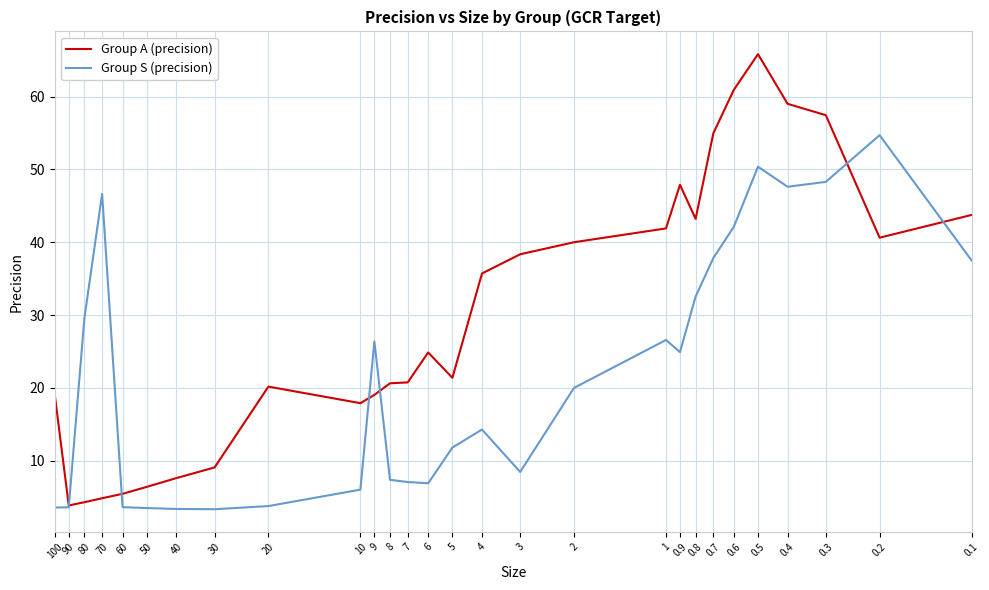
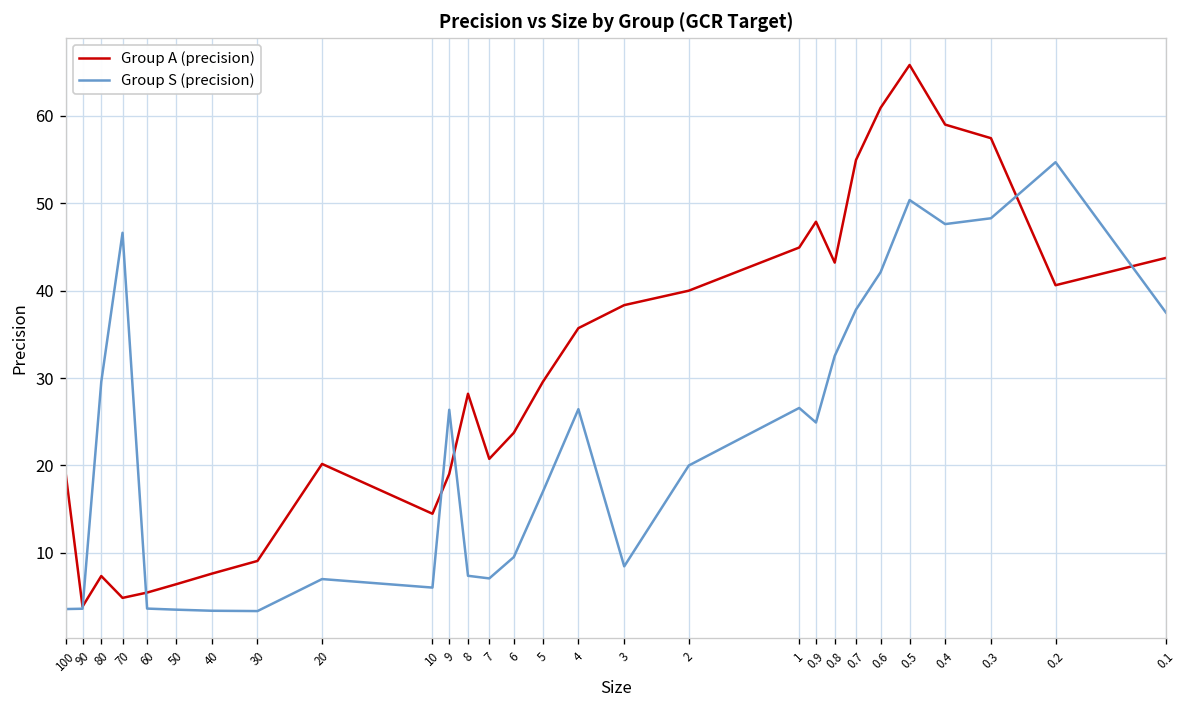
Group A (precision), 80: 4 -> 7
Group S (precision), 20: 4 -> 7
Group A (precision), 10: 18 -> 14
Group A (precision), 8: 21 -> 28
Group A (precision), 6: 25 -> 24
Group S (precision), 6: 7 -> 10
Group A (precision), 5: 21 -> 30
Group S (precision), 5: 12 -> 17
Group S (precision), 4: 14 -> 26
Group A (precision), 1: 42 -> 45
